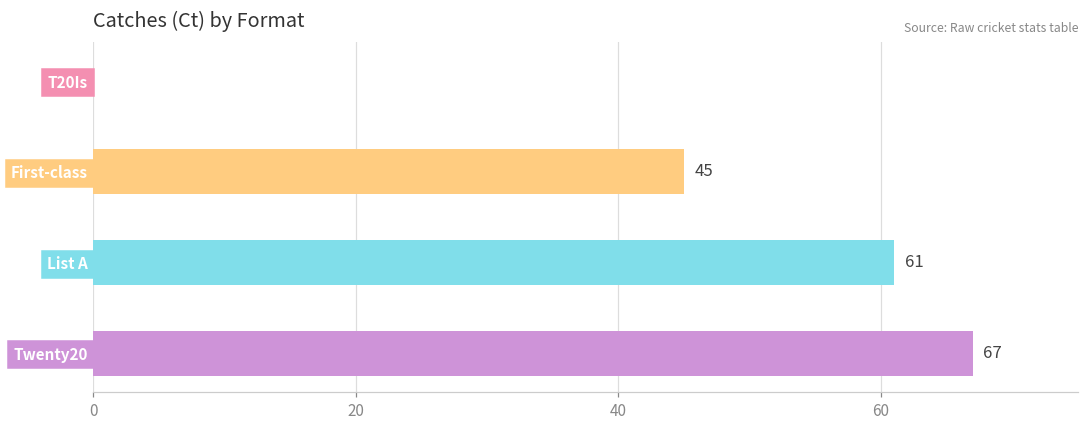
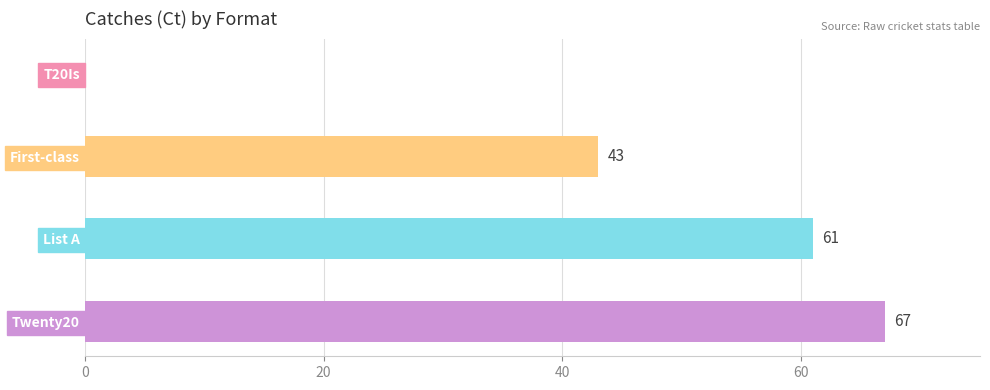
First-class: 45 -> 43
